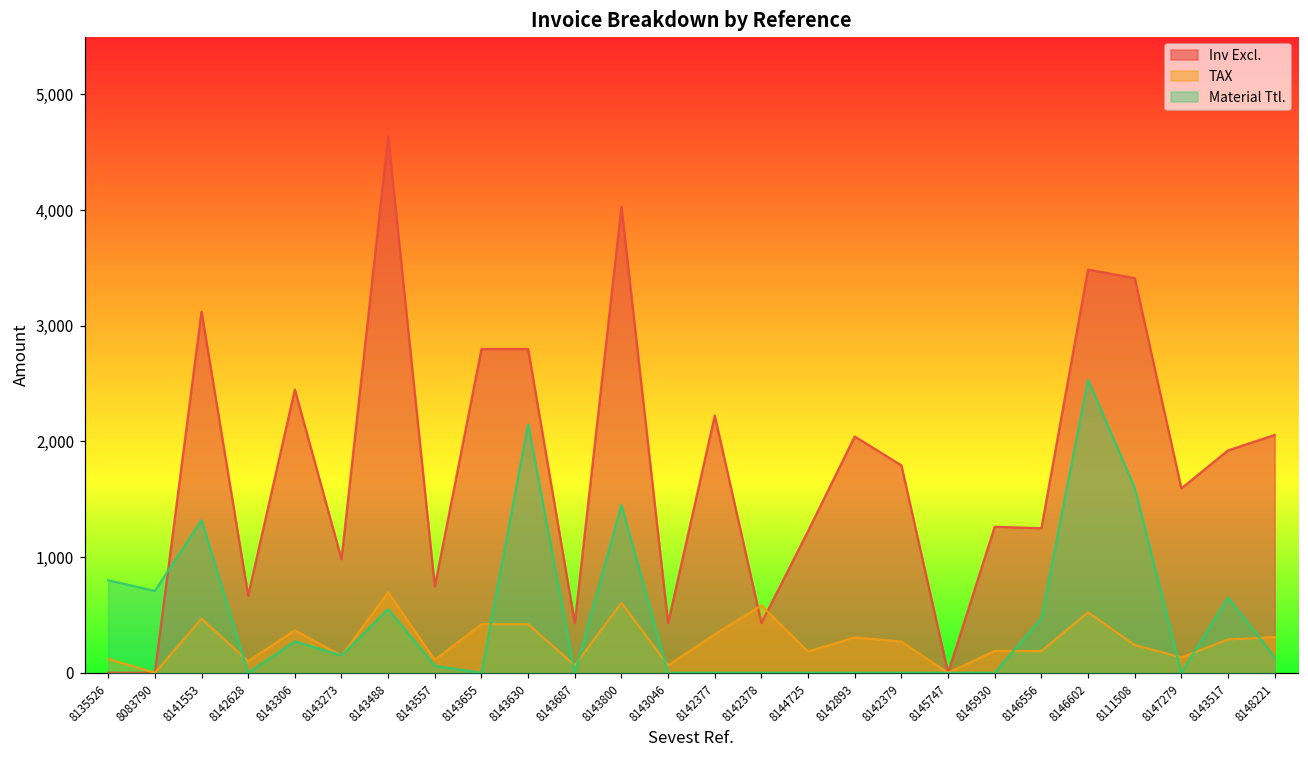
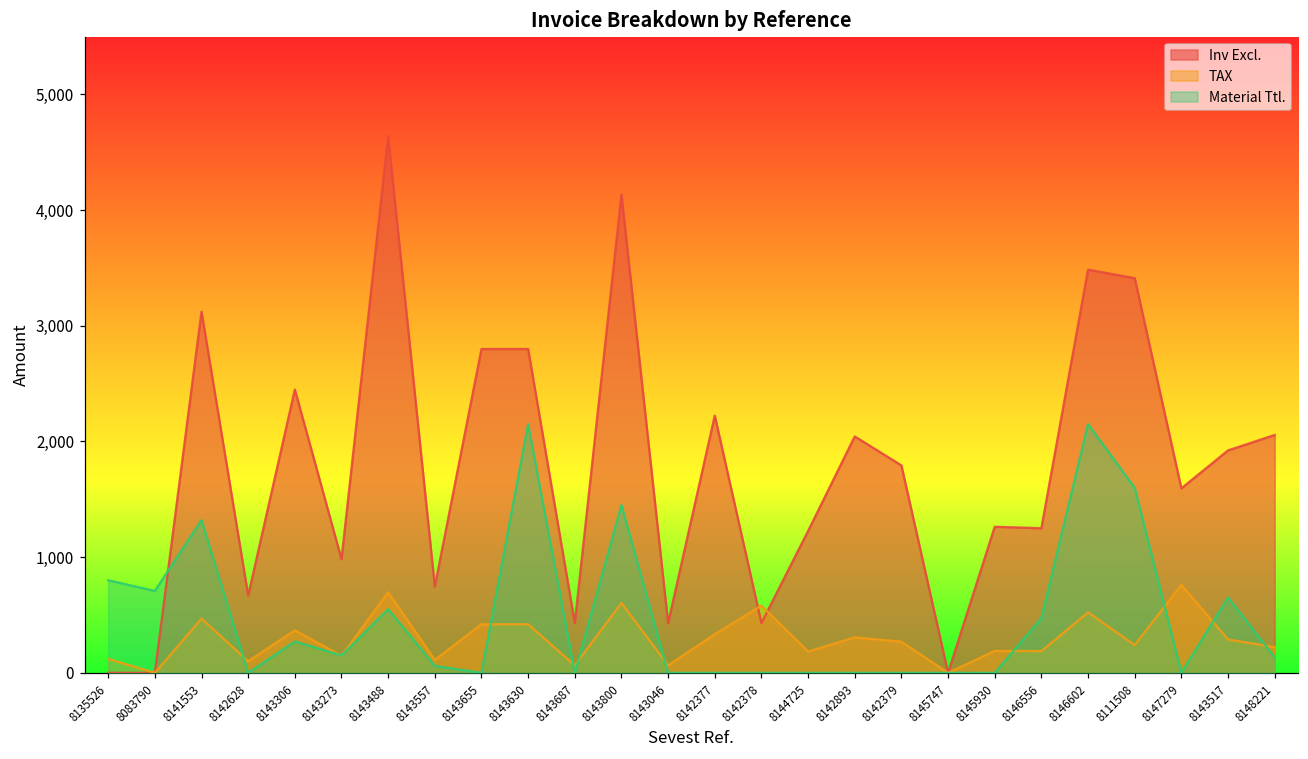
Inv Excl., 8143800: 4,030 -> 4,130
Material Ttl., 8146602: 2,530 -> 2,150
TAX, 8147279: 130 -> 760
TAX, 8148221: 310 -> 220
